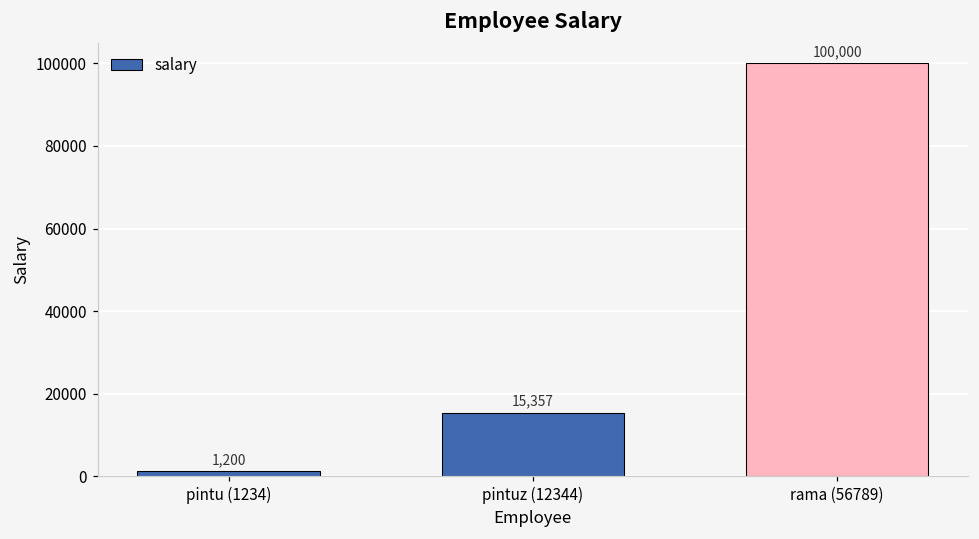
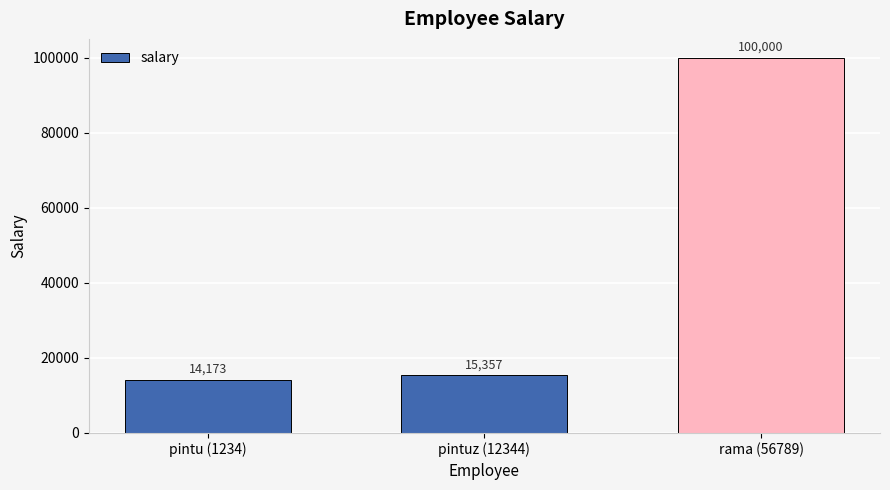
pintu (1234): 1,200 -> 14,173
